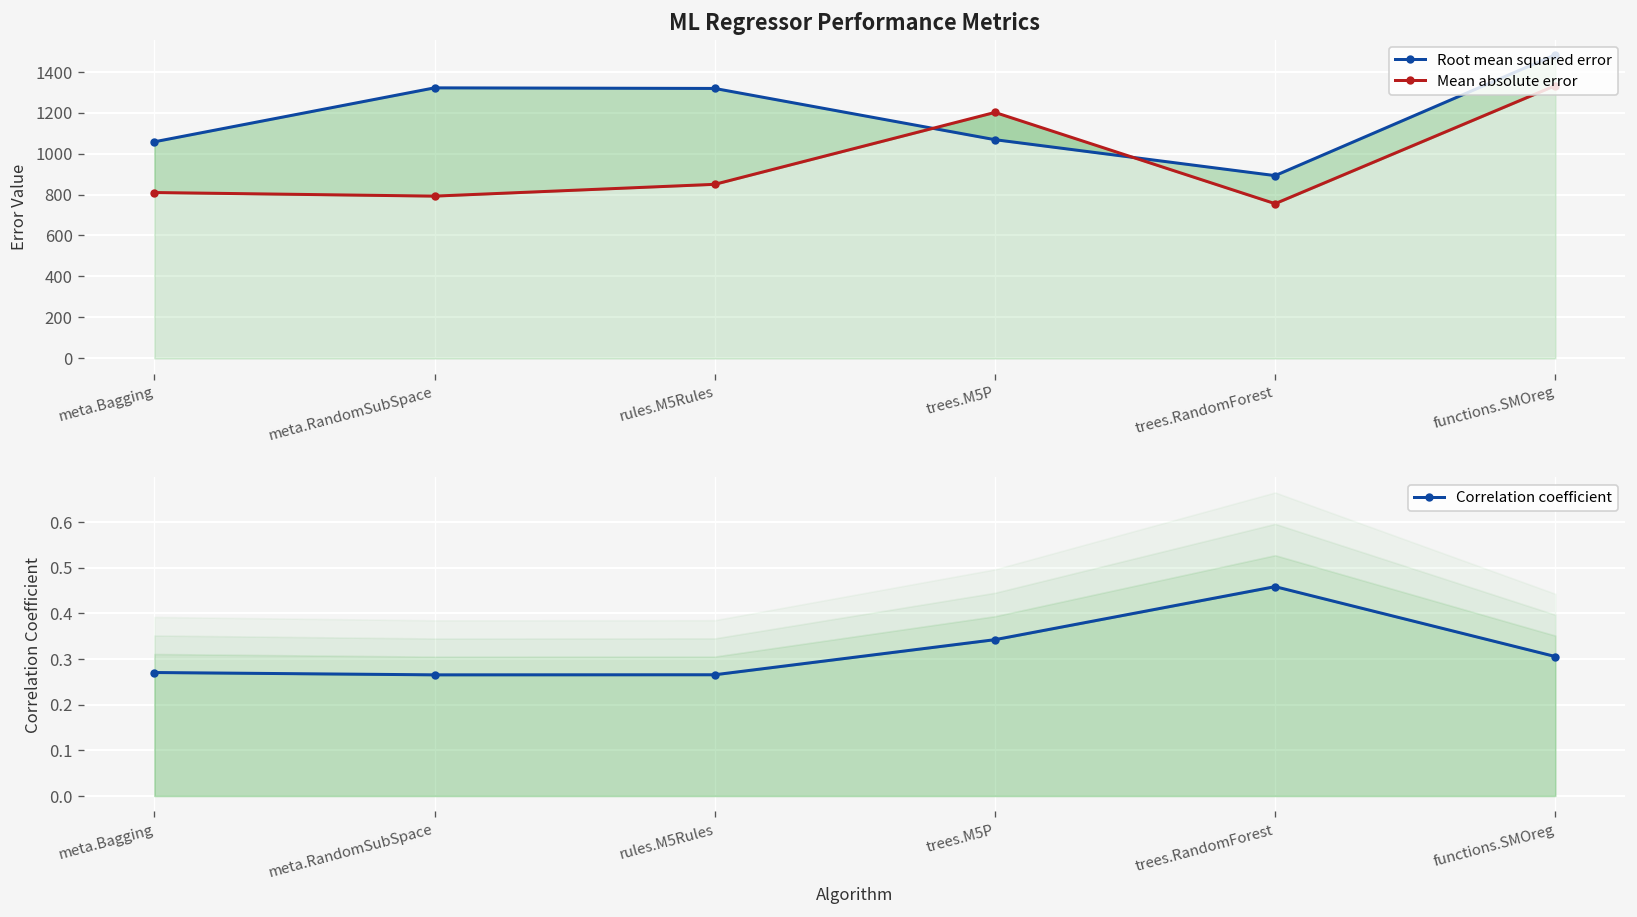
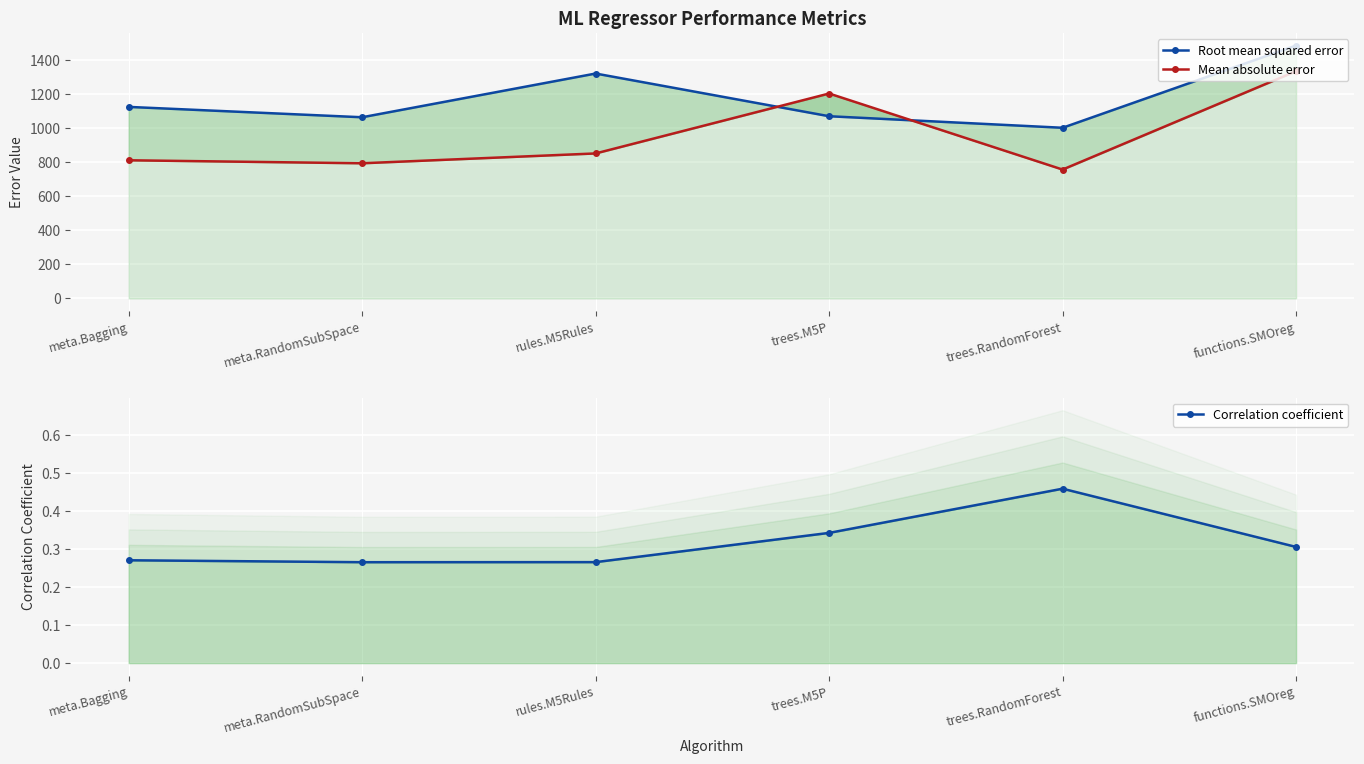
ML Regressor Performance Metrics, Root mean squared error, meta.Bagging: 1060 -> 1120
ML Regressor Performance Metrics, Root mean squared error, meta.RandomSubSpace: 1320 -> 1060
ML Regressor Performance Metrics, Root mean squared error, trees.RandomForest: 890 -> 1000
